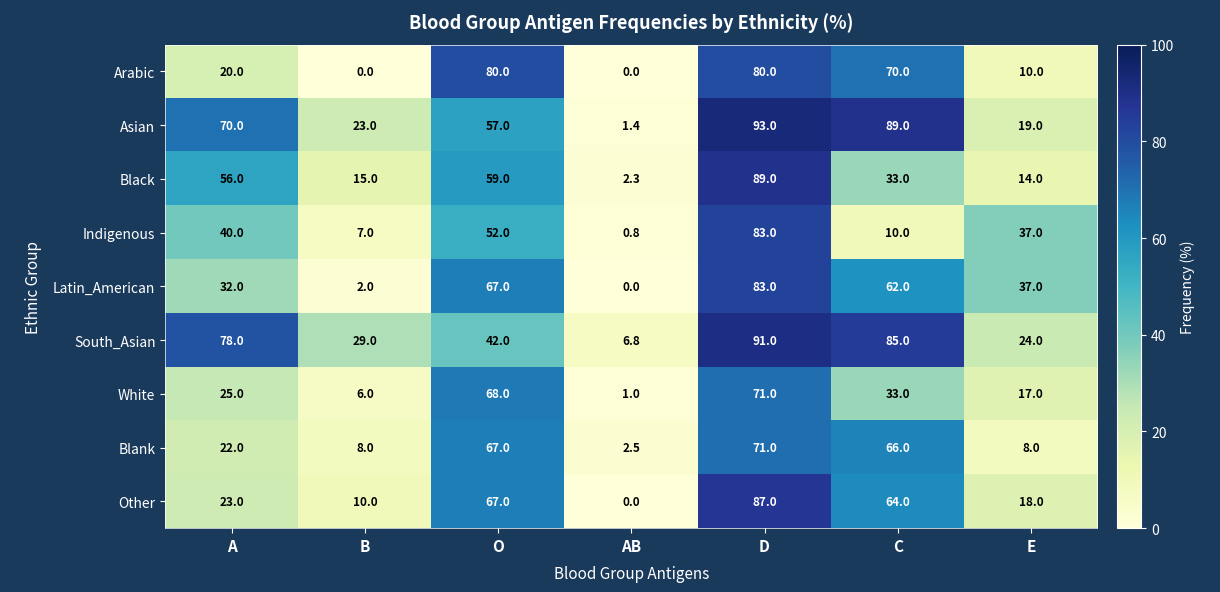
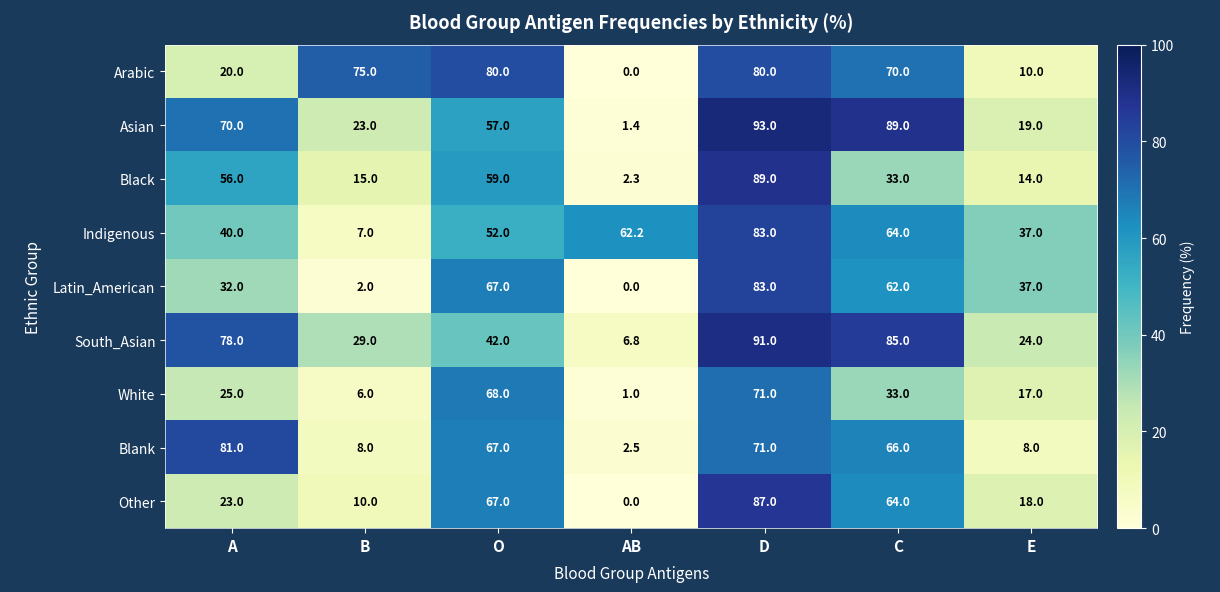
Arabic, B: 0.0 -> 75.0
Indigenous, AB: 0.8 -> 62.2
Indigenous, C: 10.0 -> 64.0
Blank, A: 22.0 -> 81.0
